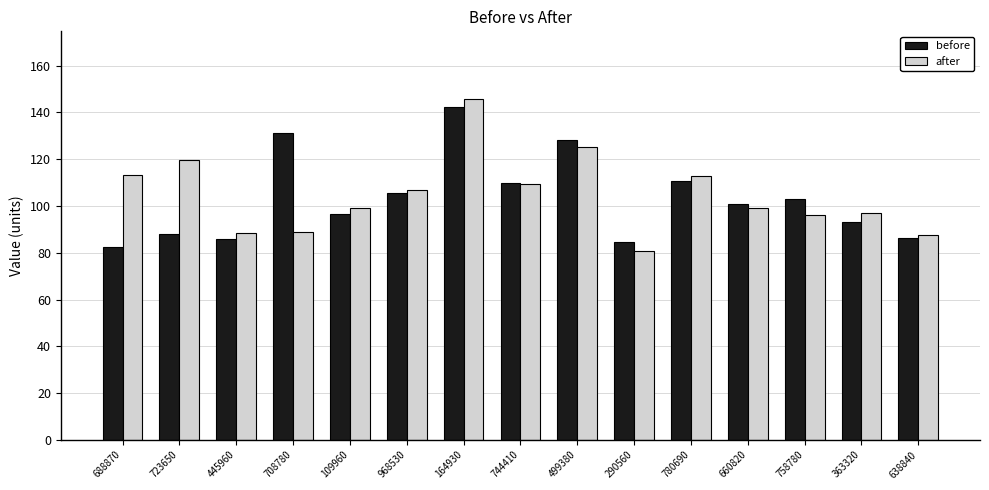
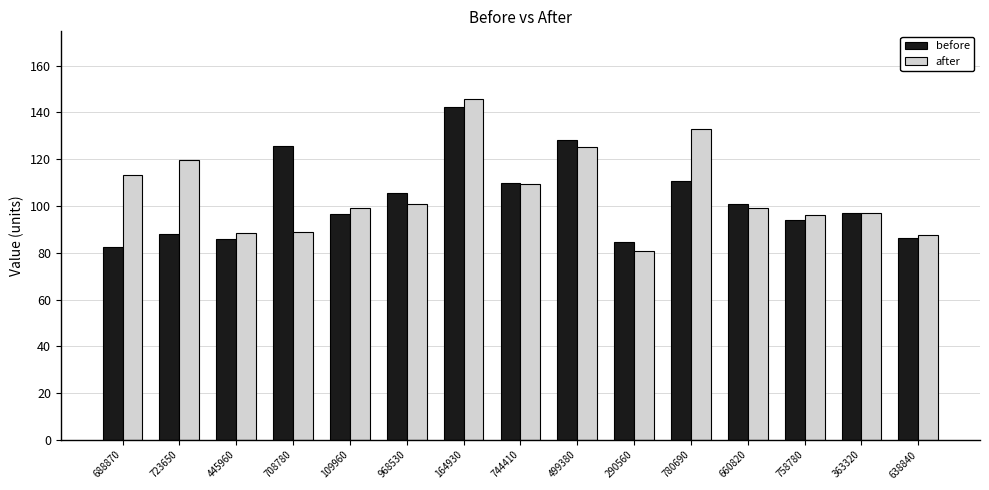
before, 708780: 131 -> 126
after, 968530: 107 -> 101
after, 780690: 113 -> 133
before, 758780: 103 -> 94
before, 363320: 93 -> 97
